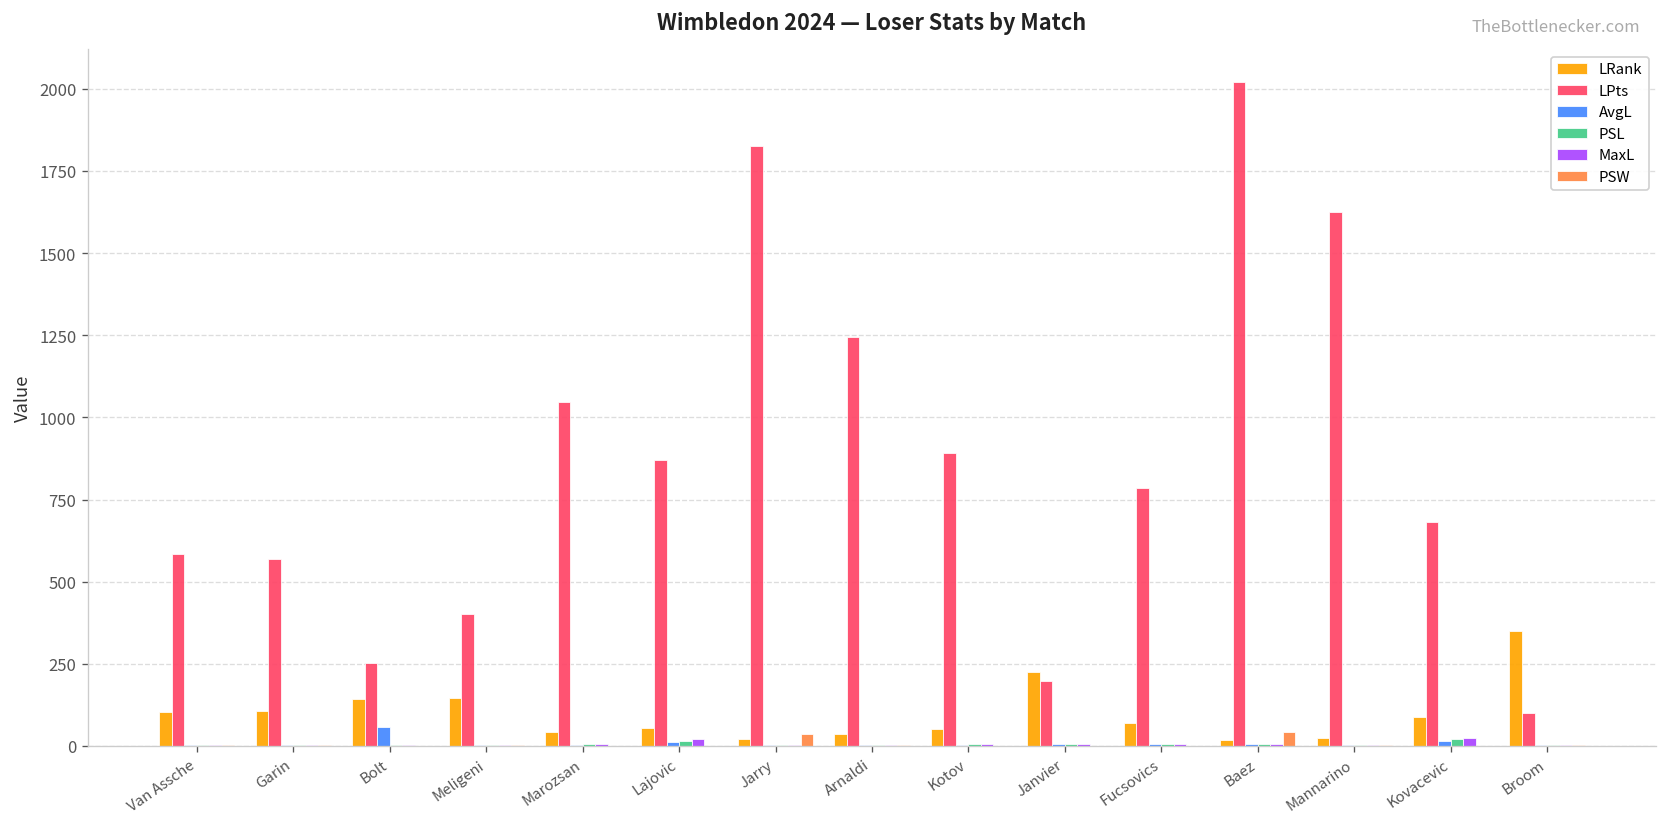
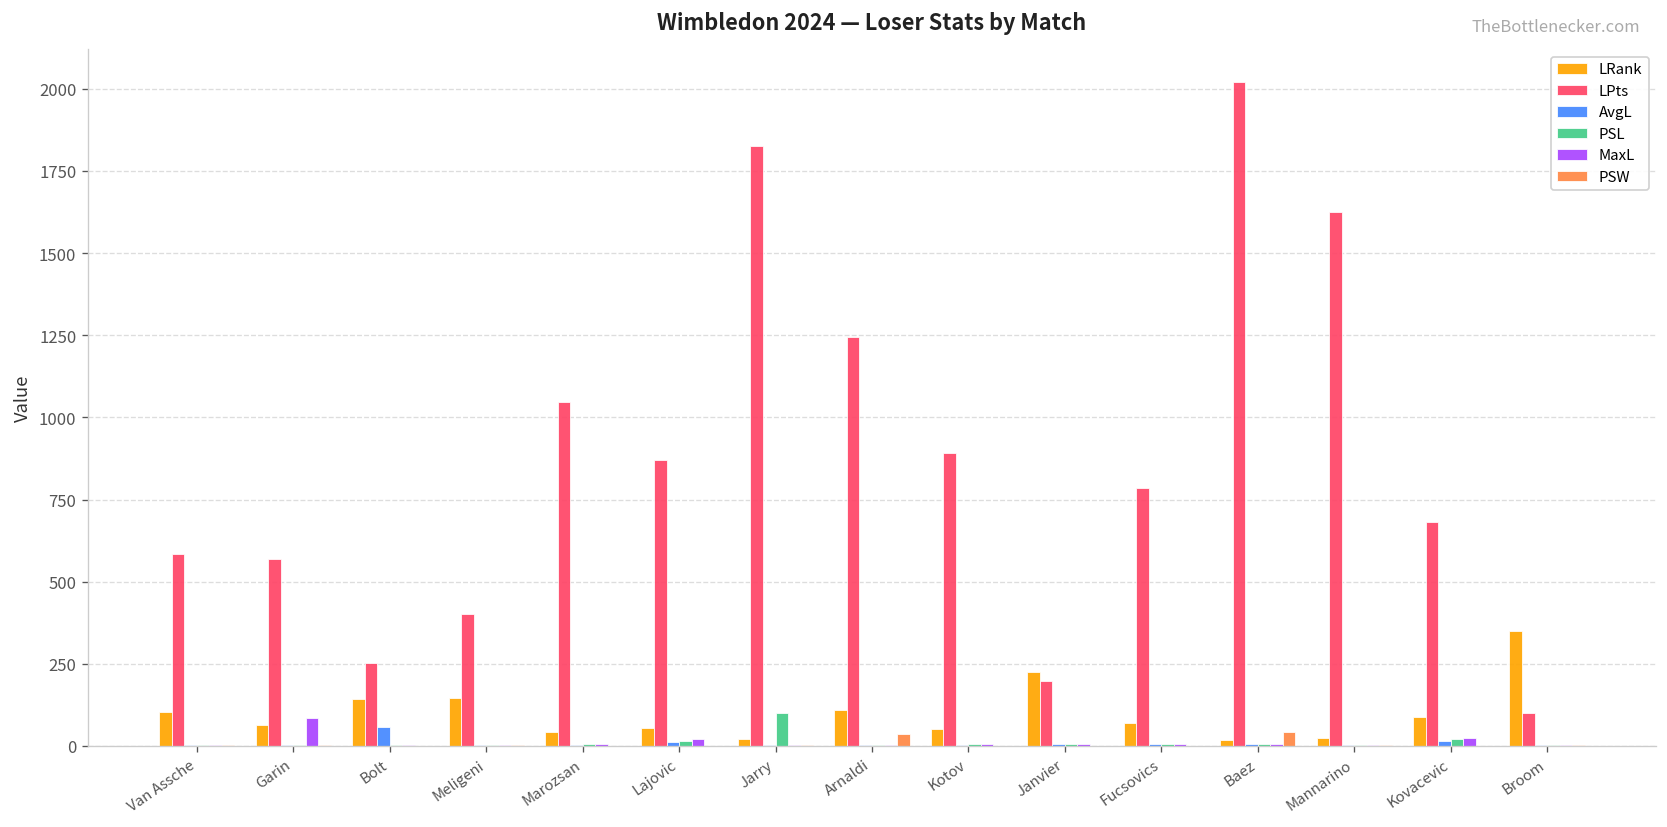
LRank, Garin: 110 -> 70
MaxL, Garin: 0 -> 90
PSL, Jarry: 0 -> 100
PSW, Jarry: 40 -> 0
LRank, Arnaldi: 40 -> 110
PSW, Arnaldi: 0 -> 40
